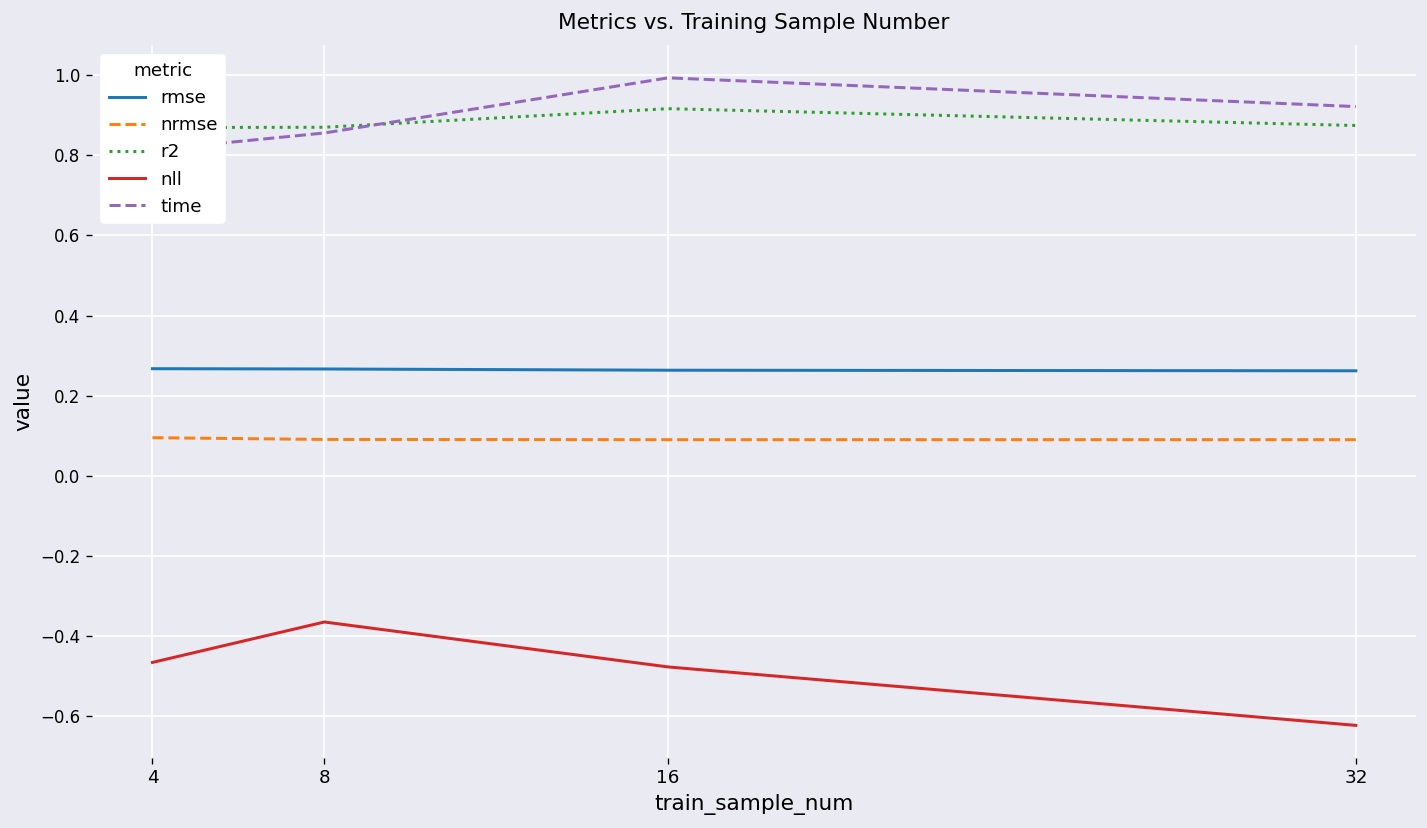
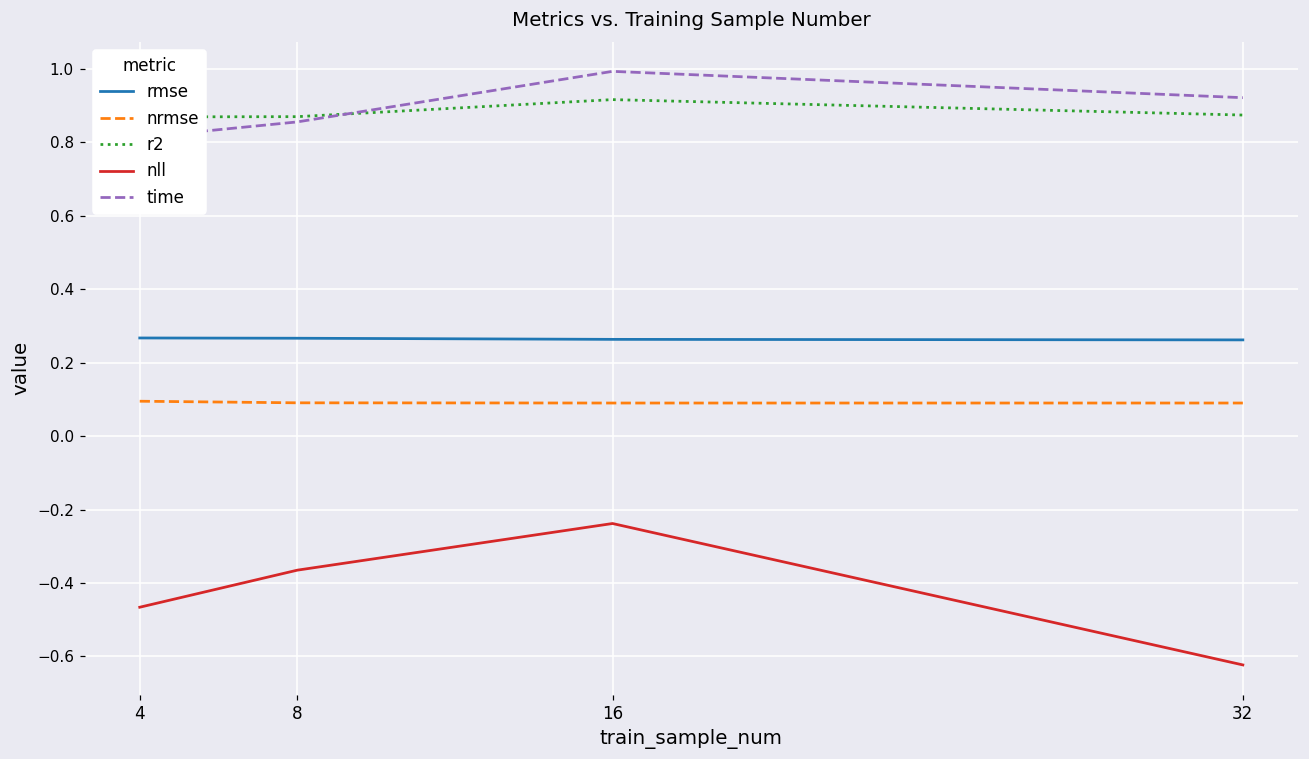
nll, 16: -0.48 -> -0.24
